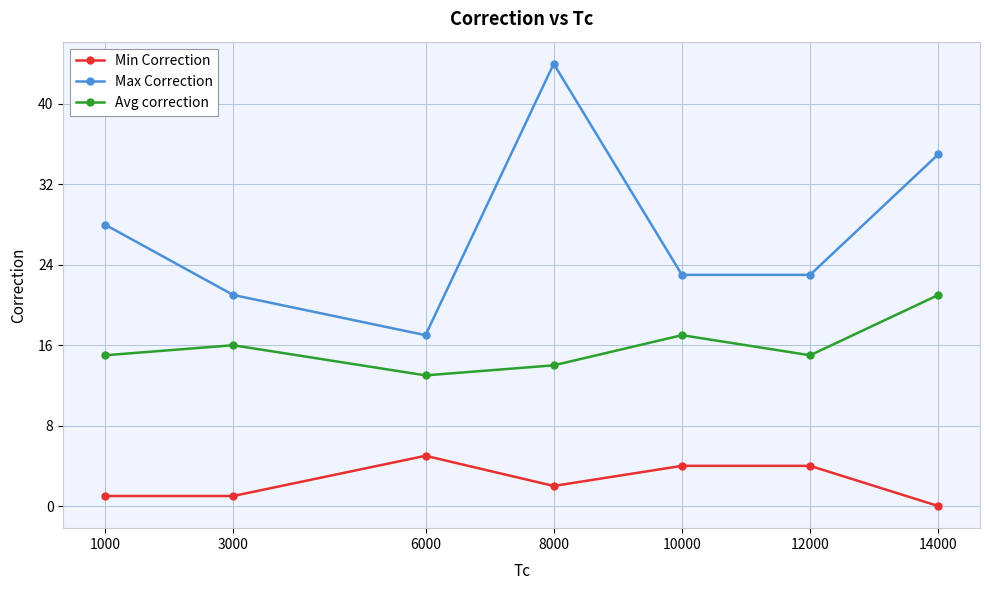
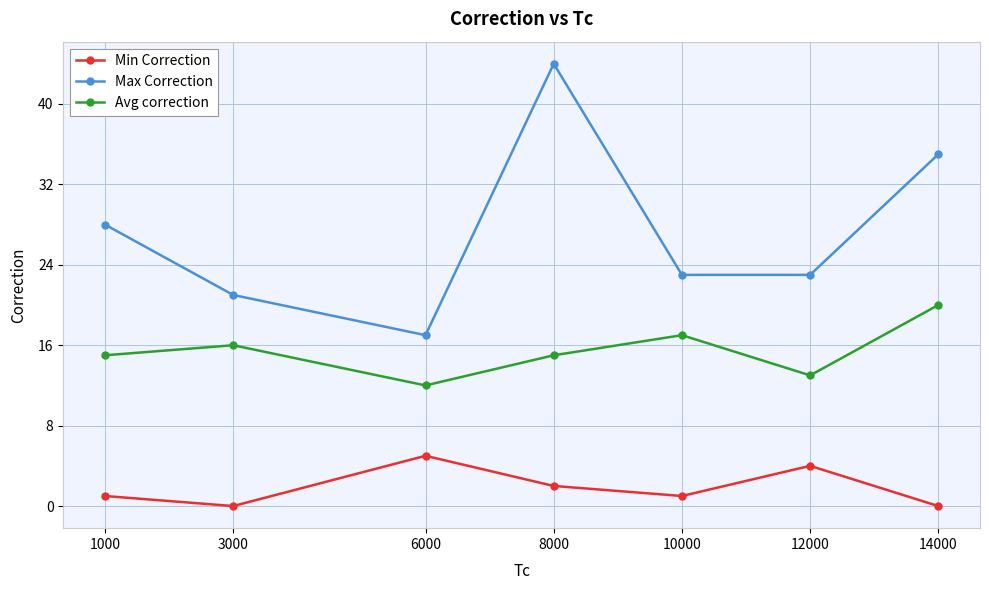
Min Correction, 3000: 1 -> 0
Avg correction, 6000: 13 -> 12
Avg correction, 8000: 14 -> 15
Min Correction, 10000: 4 -> 1
Avg correction, 12000: 15 -> 13
Avg correction, 14000: 21 -> 20
